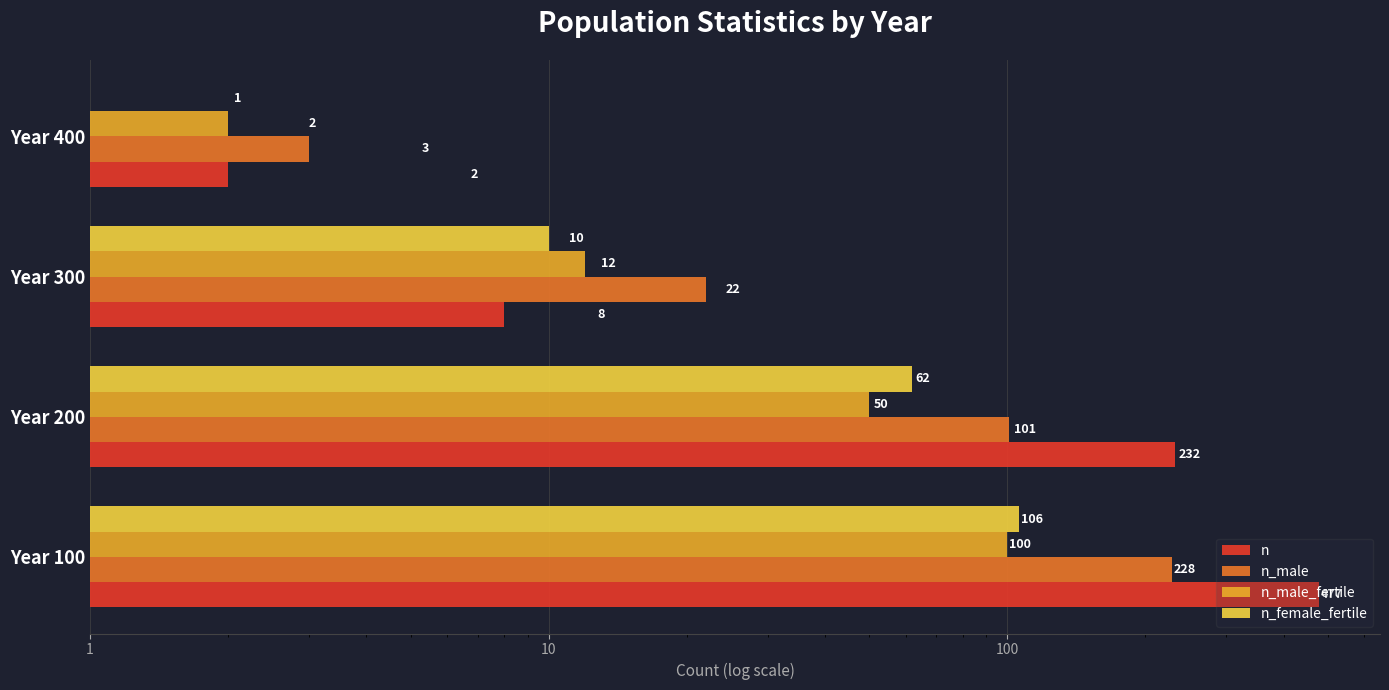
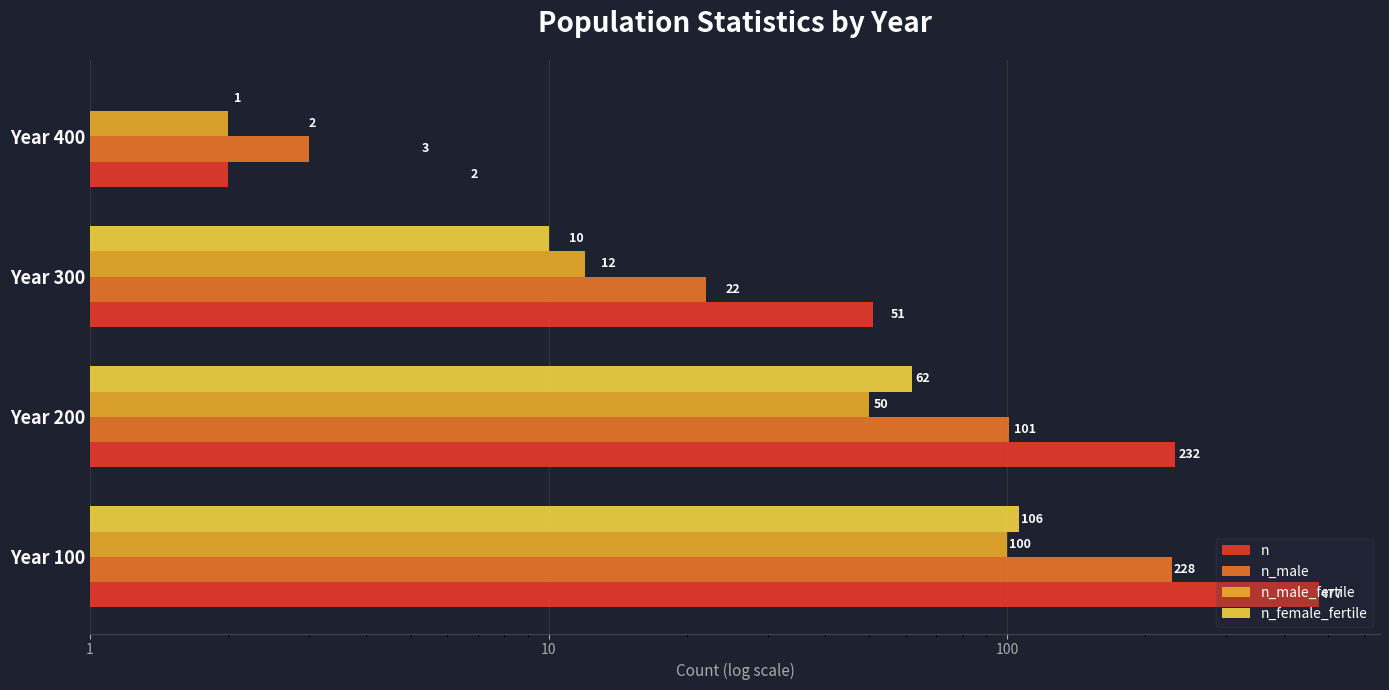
n, Year 300: 8 -> 51
